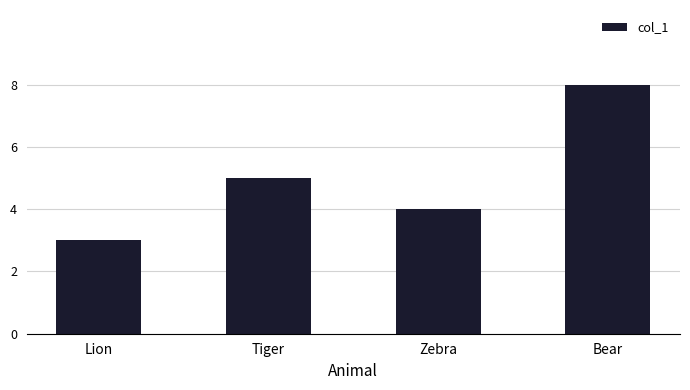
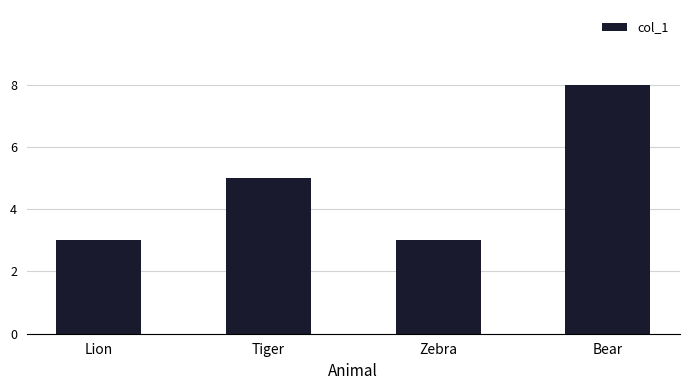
Zebra: 4 -> 3
